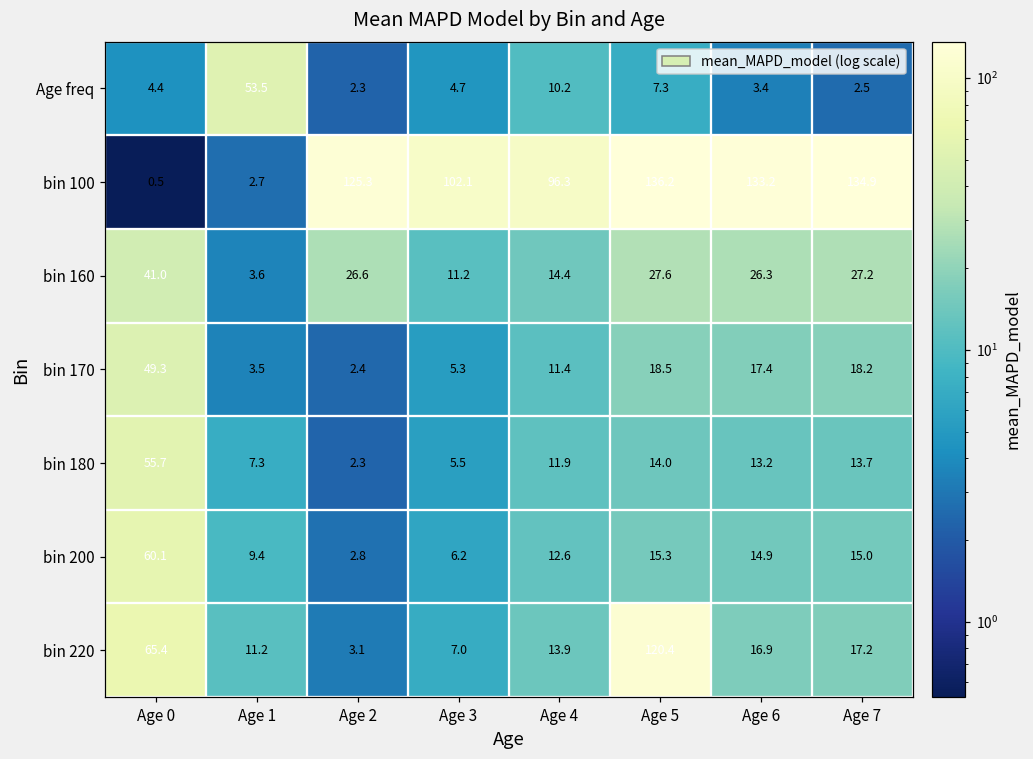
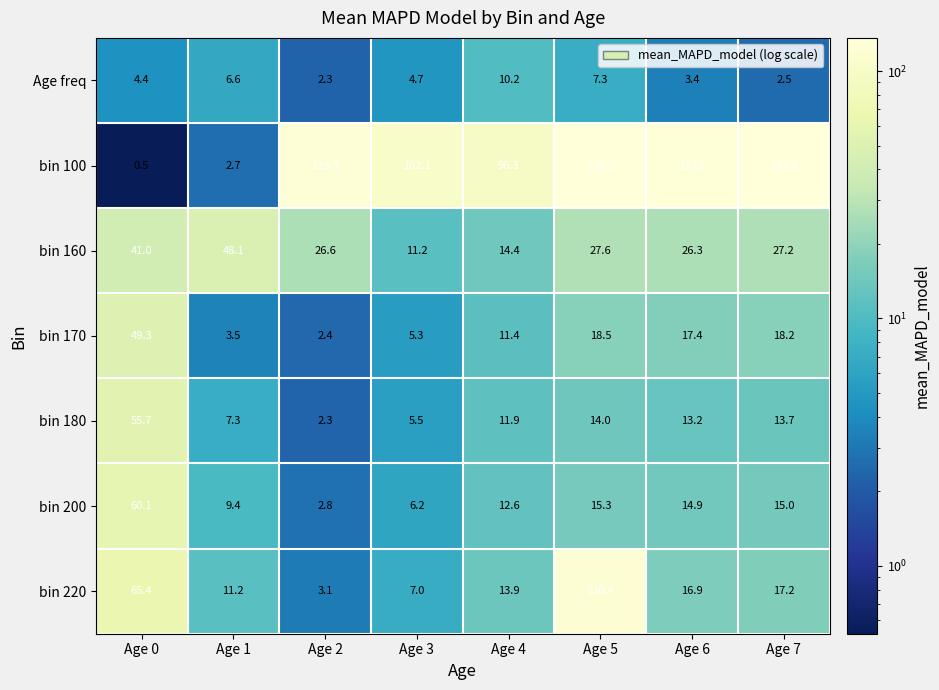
Age freq, Age 1: 53.5 -> 6.6
bin 160, Age 1: 3.6 -> 48.1
